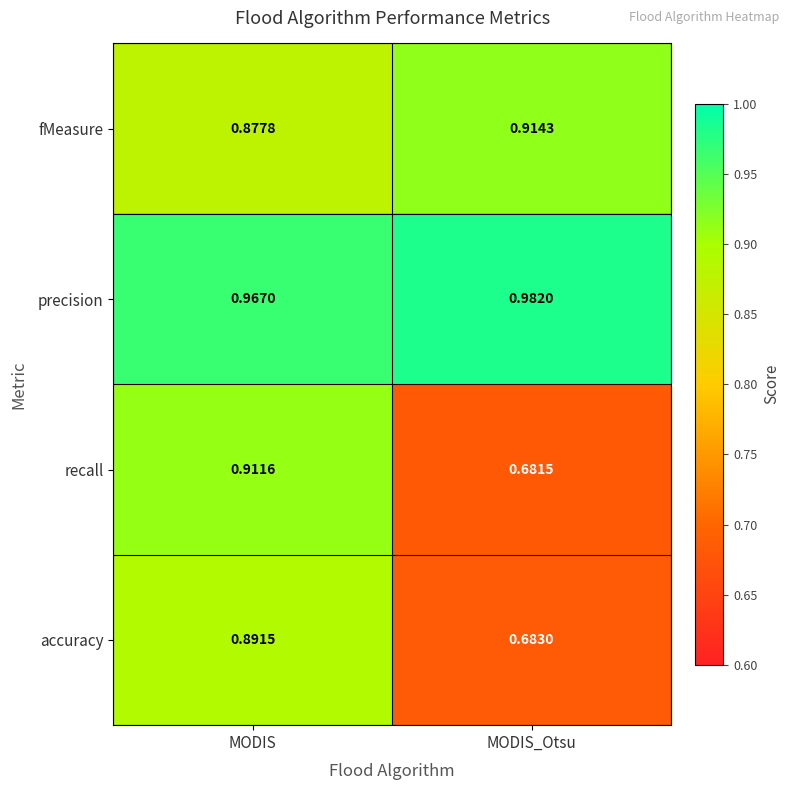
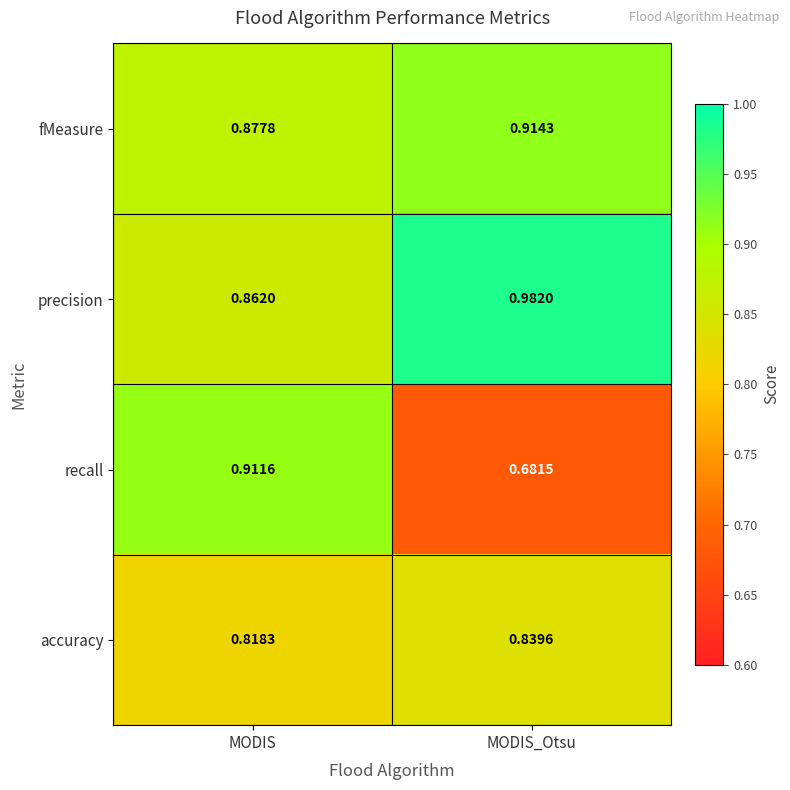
precision, MODIS: 0.9670 -> 0.8620
accuracy, MODIS: 0.8915 -> 0.8183
accuracy, MODIS_Otsu: 0.6830 -> 0.8396
